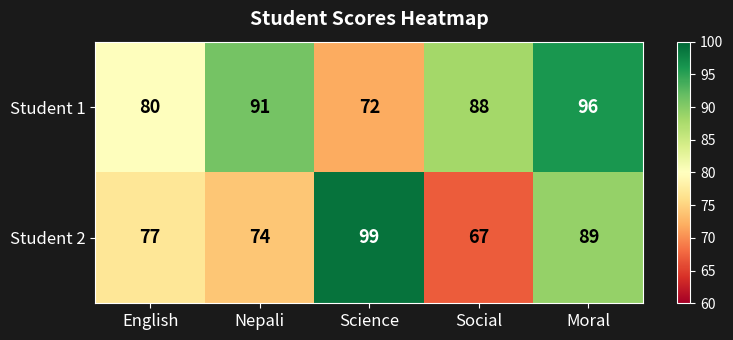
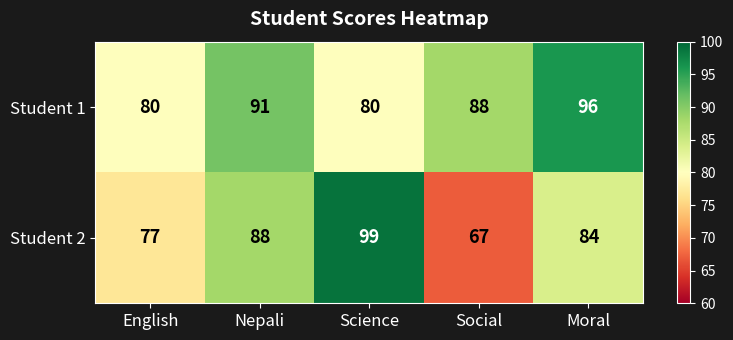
Student 1, Science: 72 -> 80
Student 2, Nepali: 74 -> 88
Student 2, Moral: 89 -> 84
